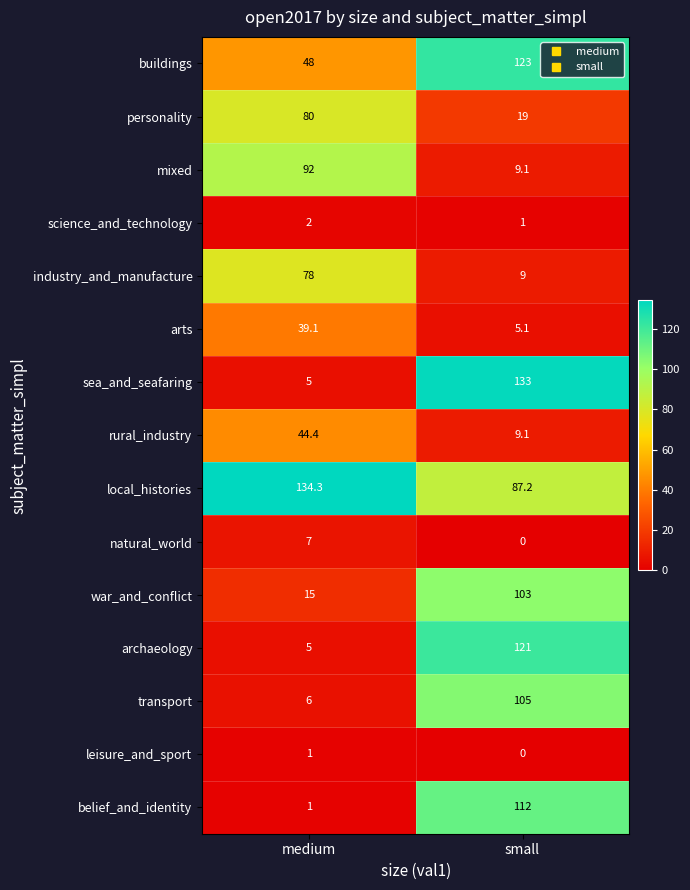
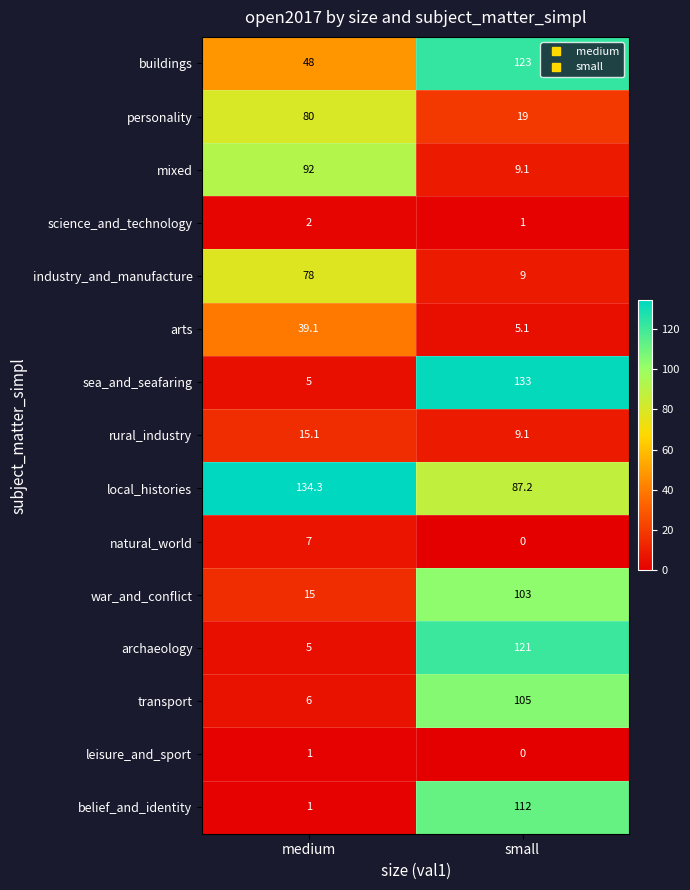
rural_industry, medium: 44.4 -> 15.1
